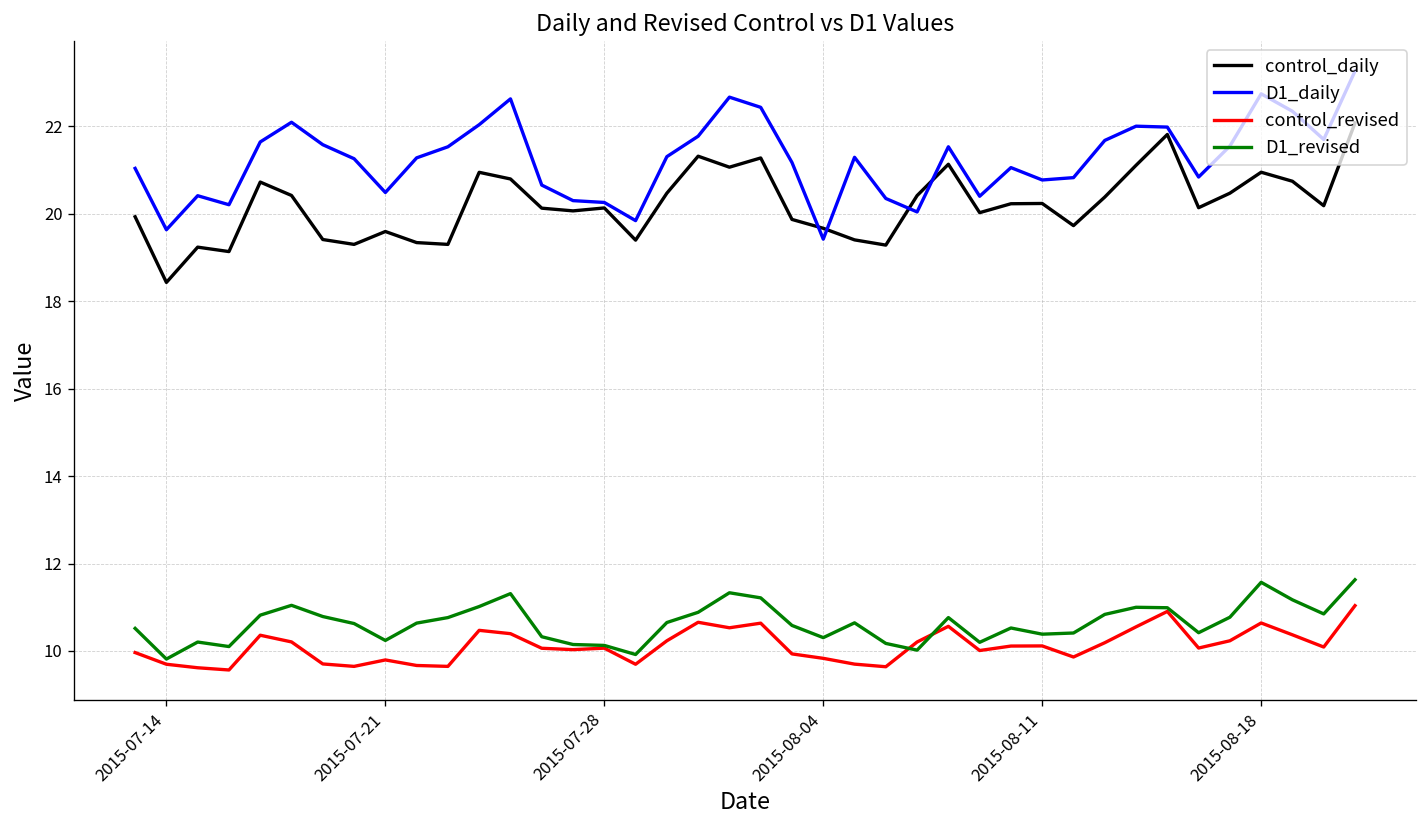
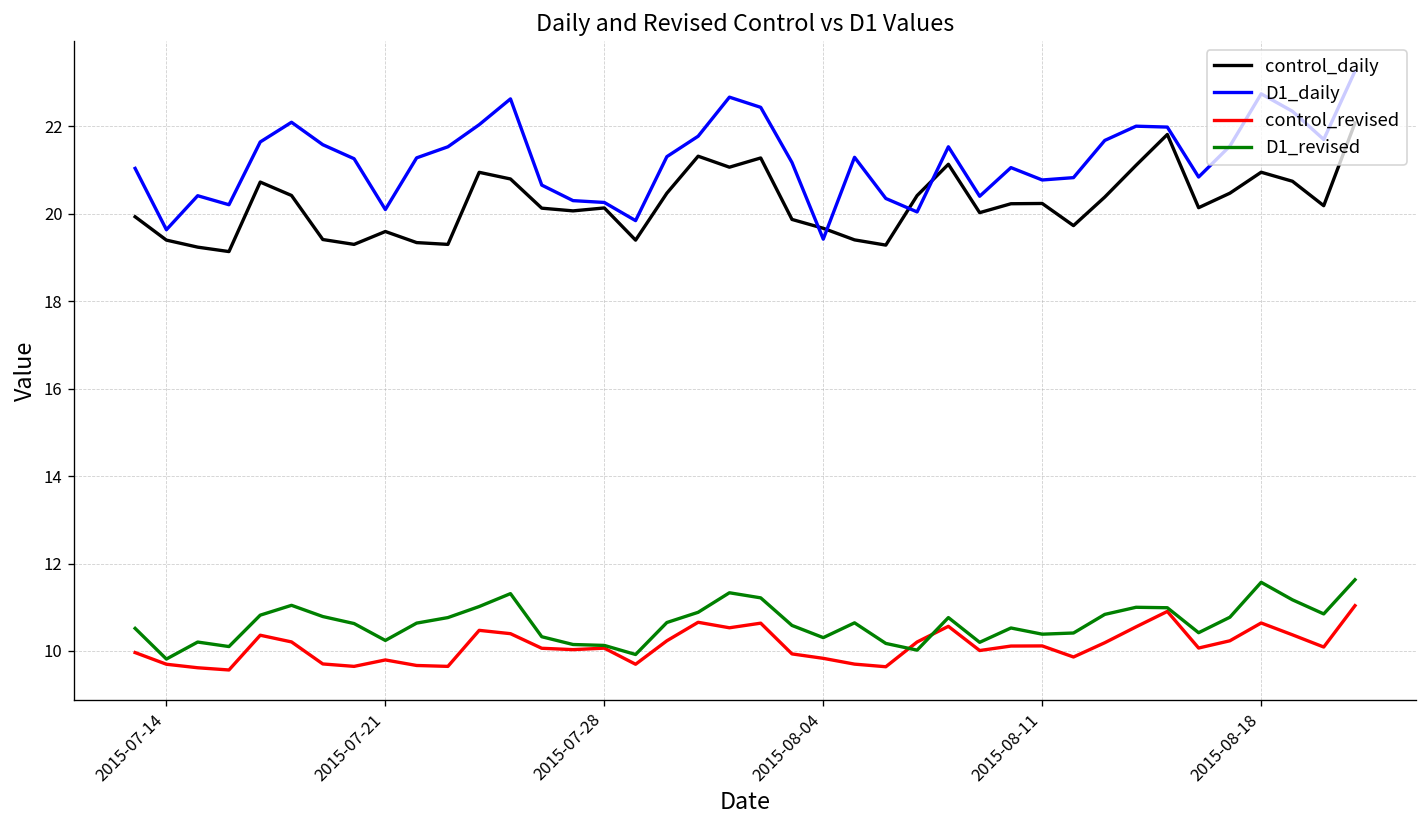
control_daily, 2015-07-14: 18.4 -> 19.4
D1_daily, 2015-07-21: 20.5 -> 20.1
